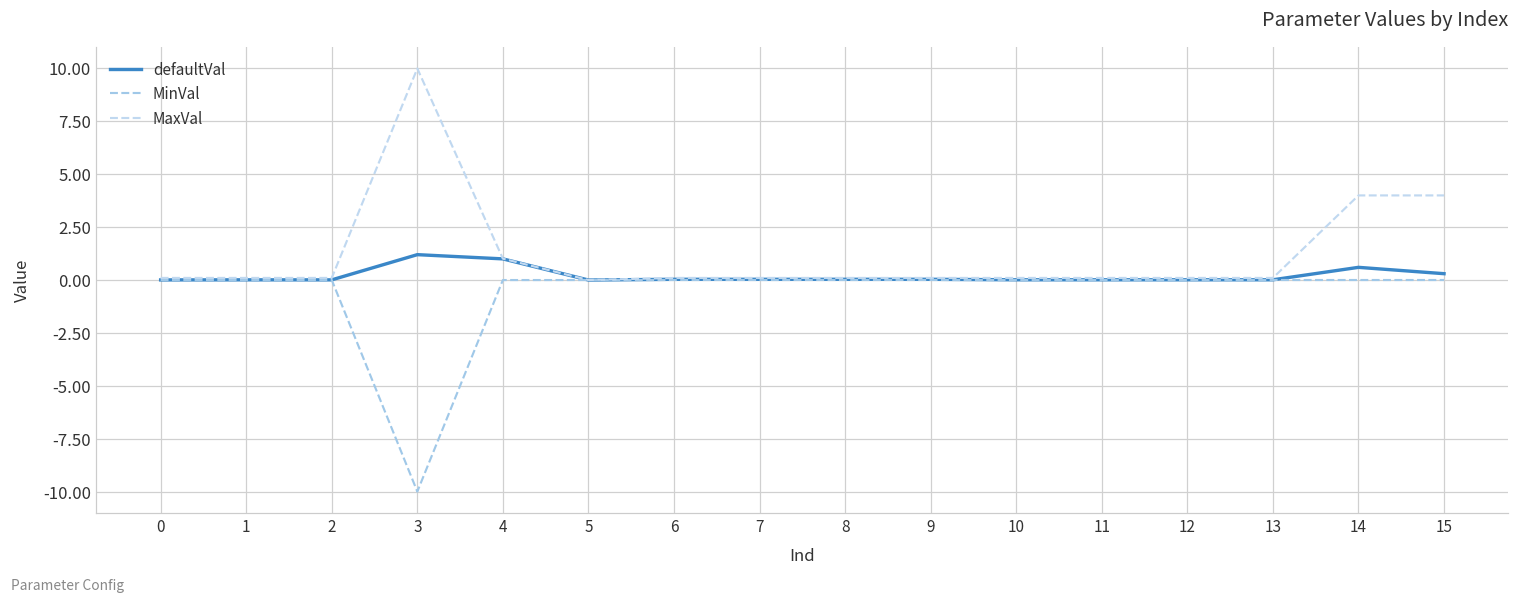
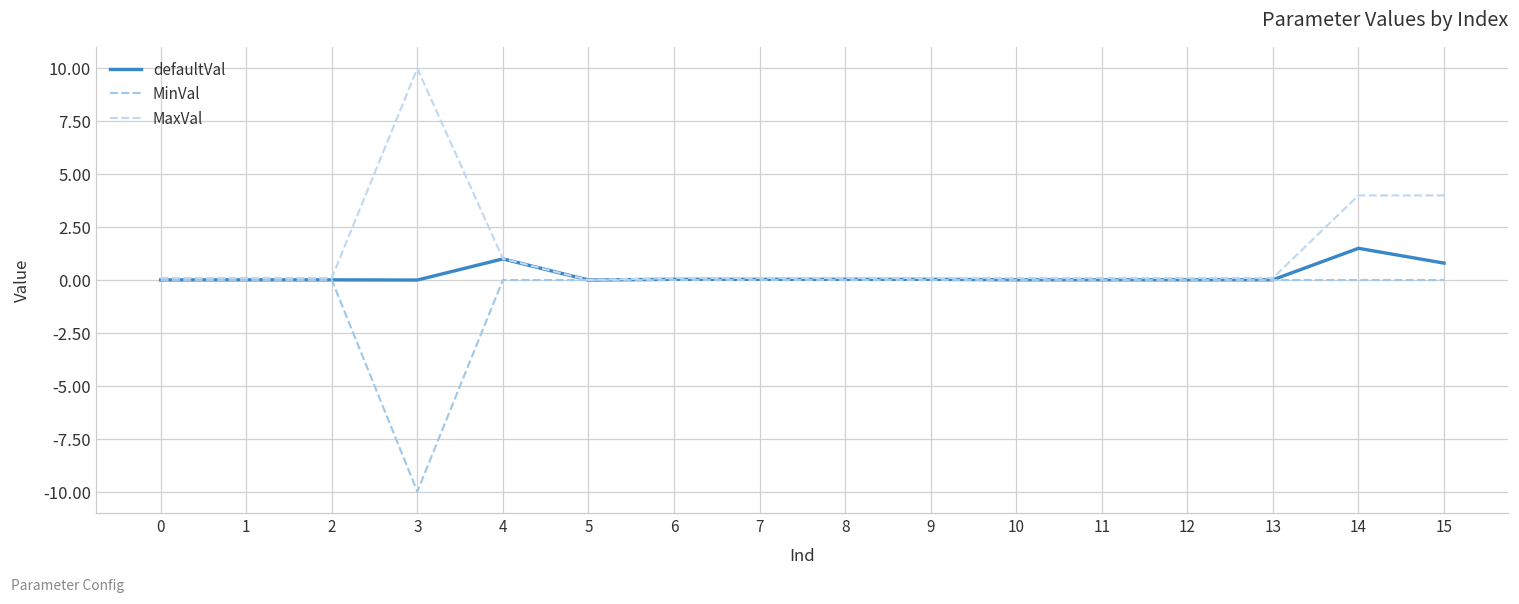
defaultVal, 3: 1.2 -> 0.0
defaultVal, 14: 0.6 -> 1.5
defaultVal, 15: 0.3 -> 0.8
